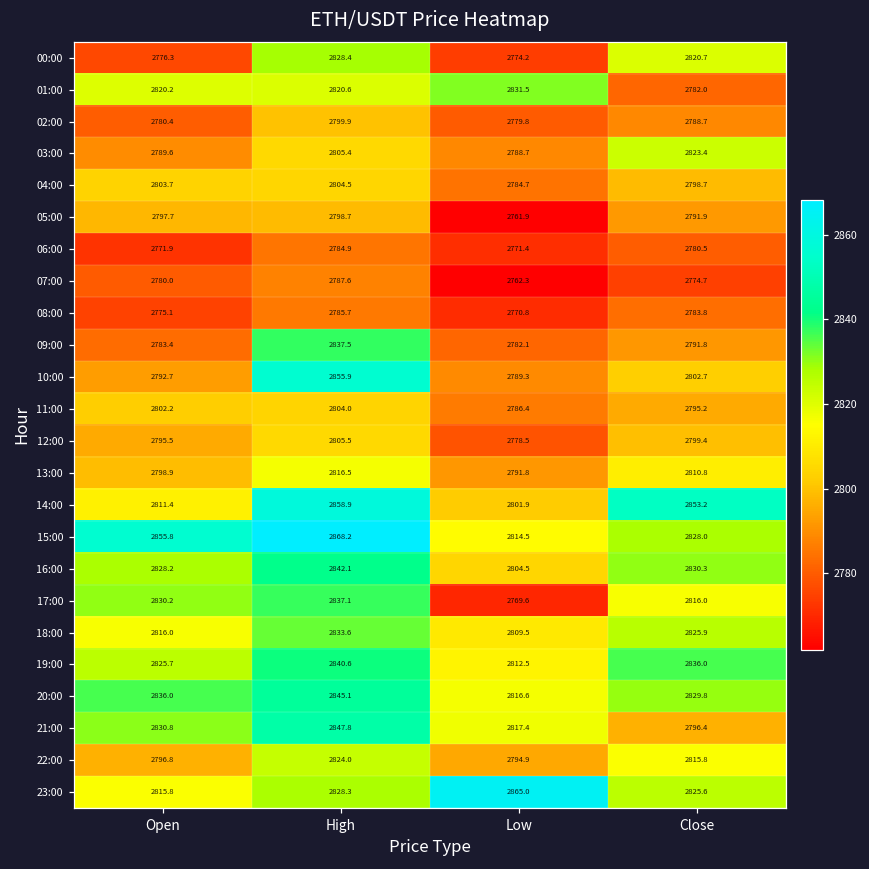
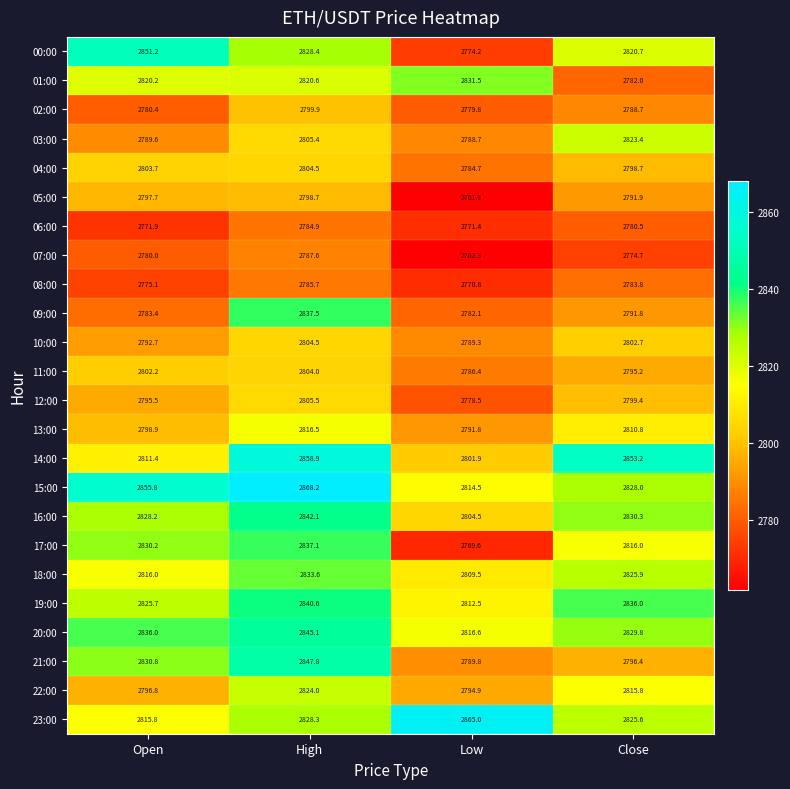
00:00, Open: 2776.3 -> 2851.2
10:00, High: 2855.9 -> 2804.5
21:00, Low: 2817.4 -> 2789.8
